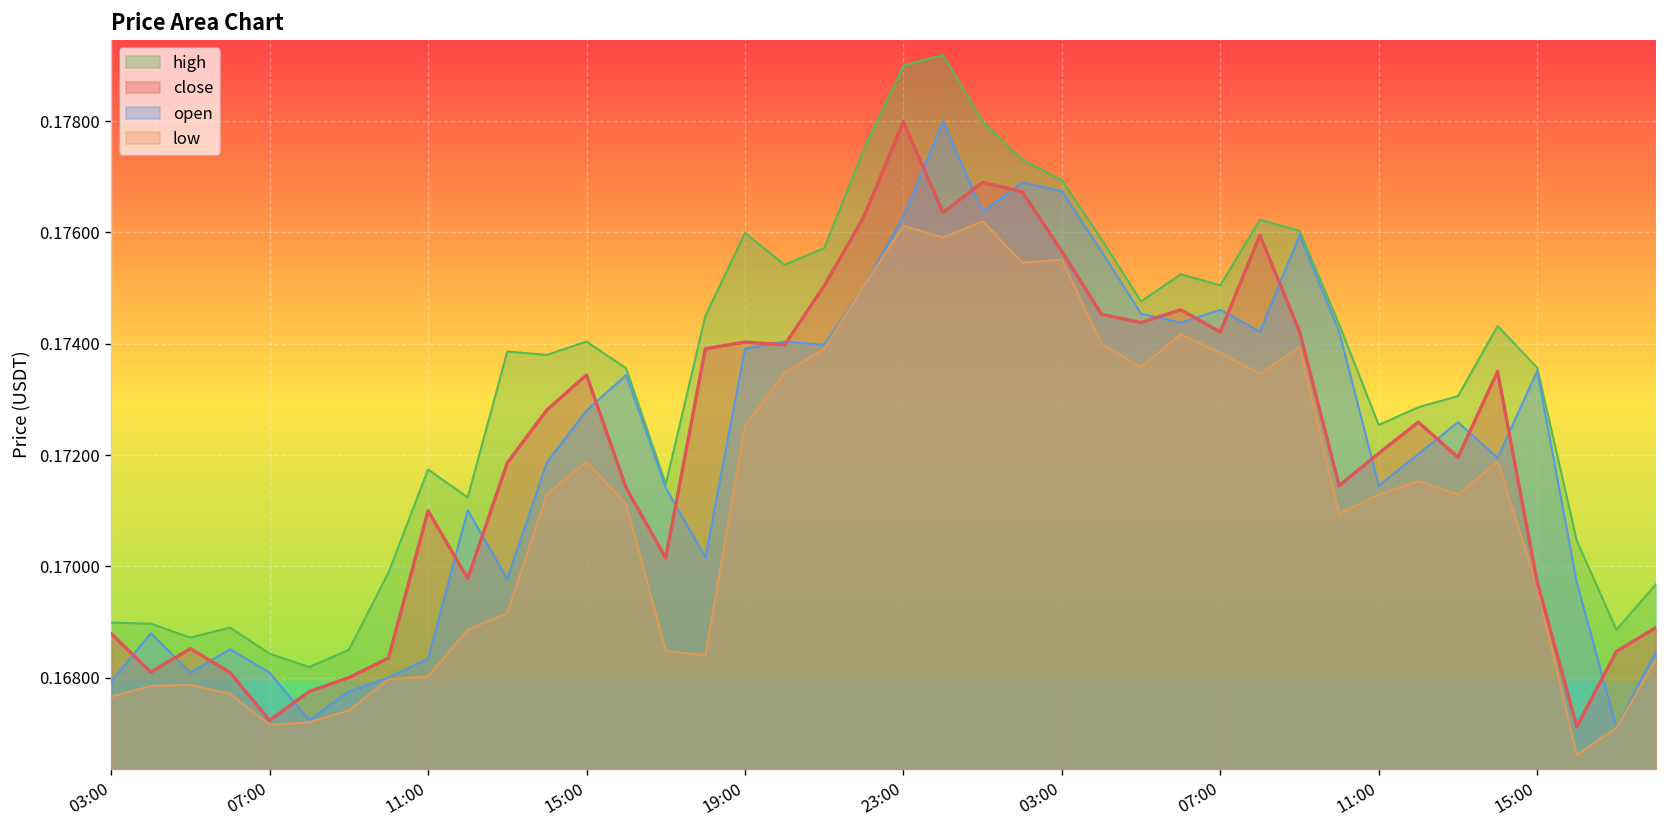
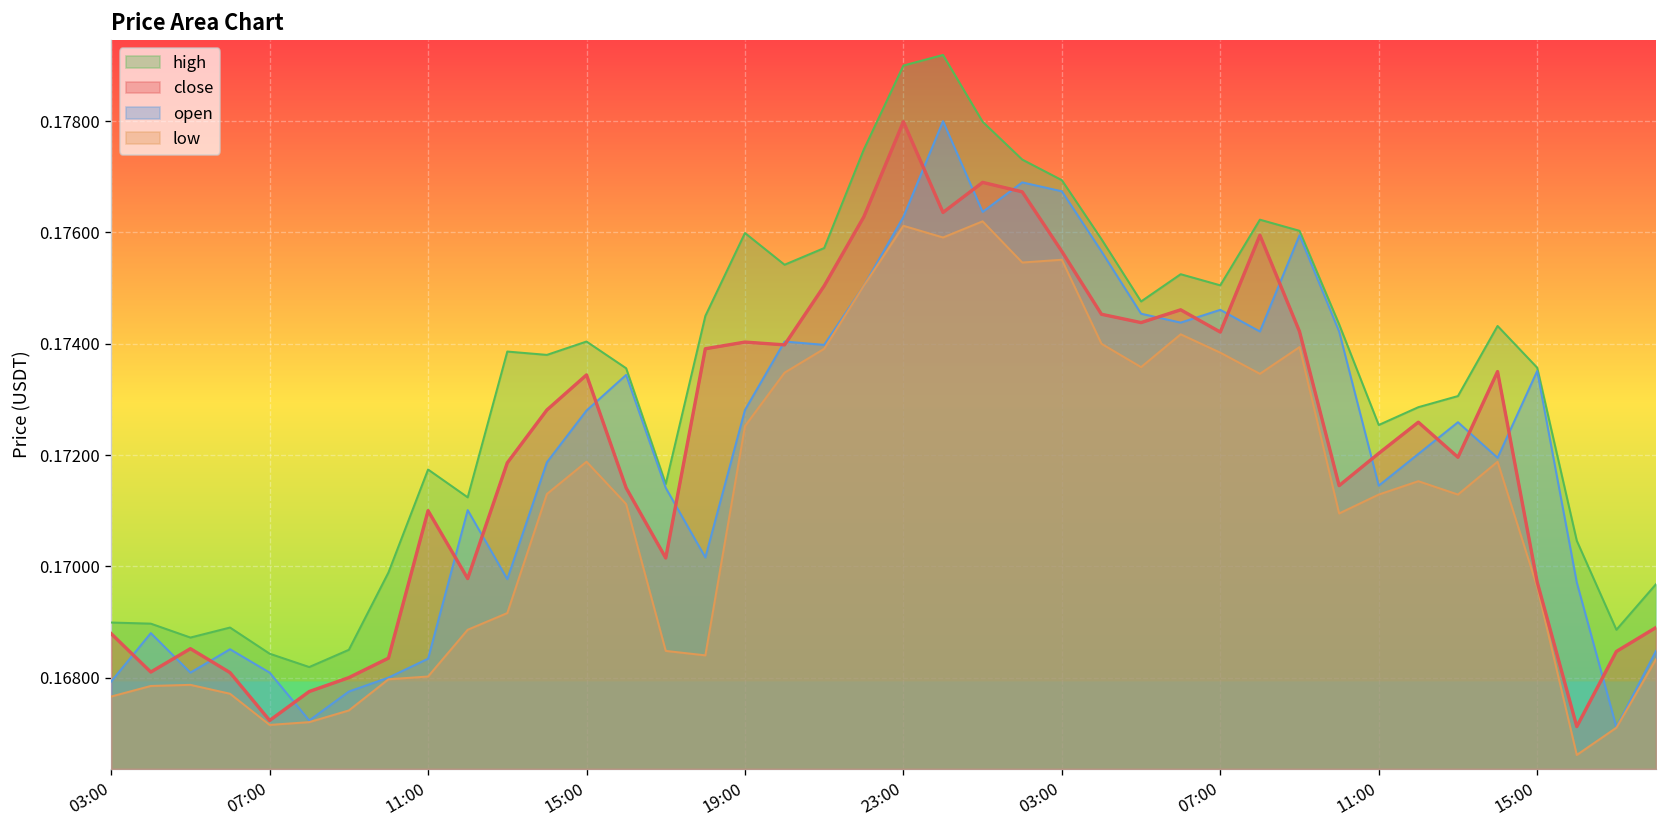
open, 19:00: 0.1739 -> 0.1728
